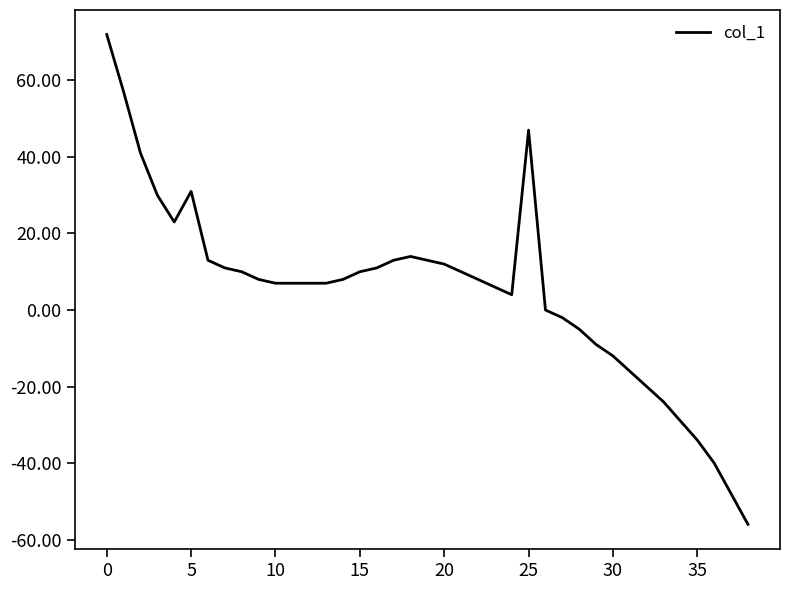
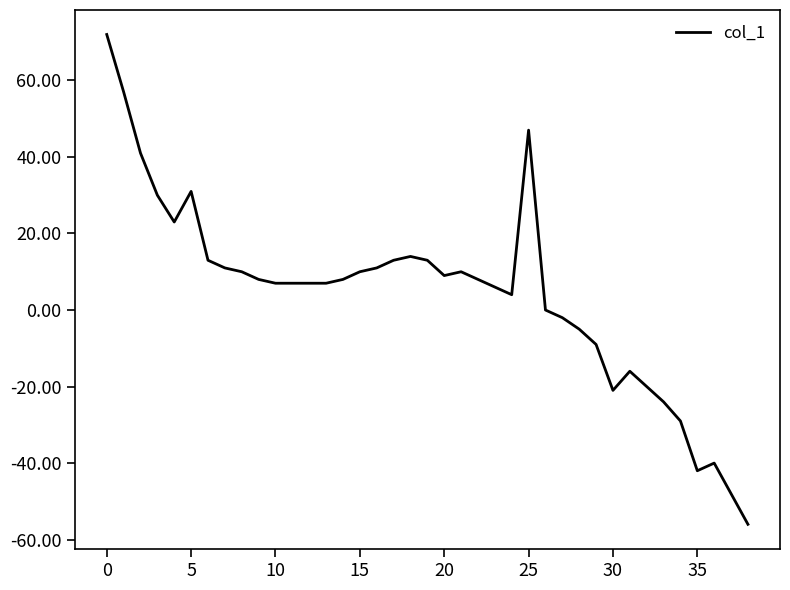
20: 12 -> 9
30: -12 -> -21
35: -34 -> -42
